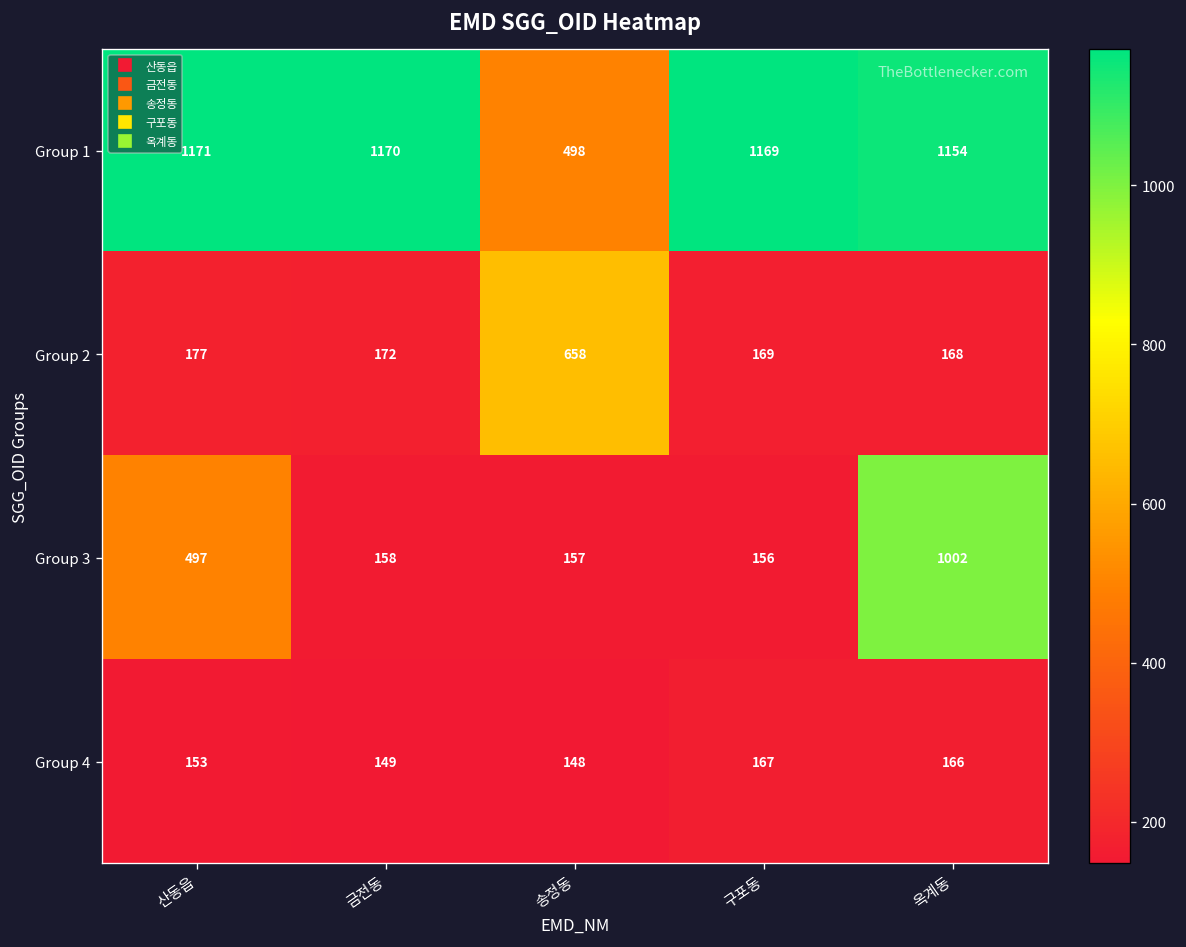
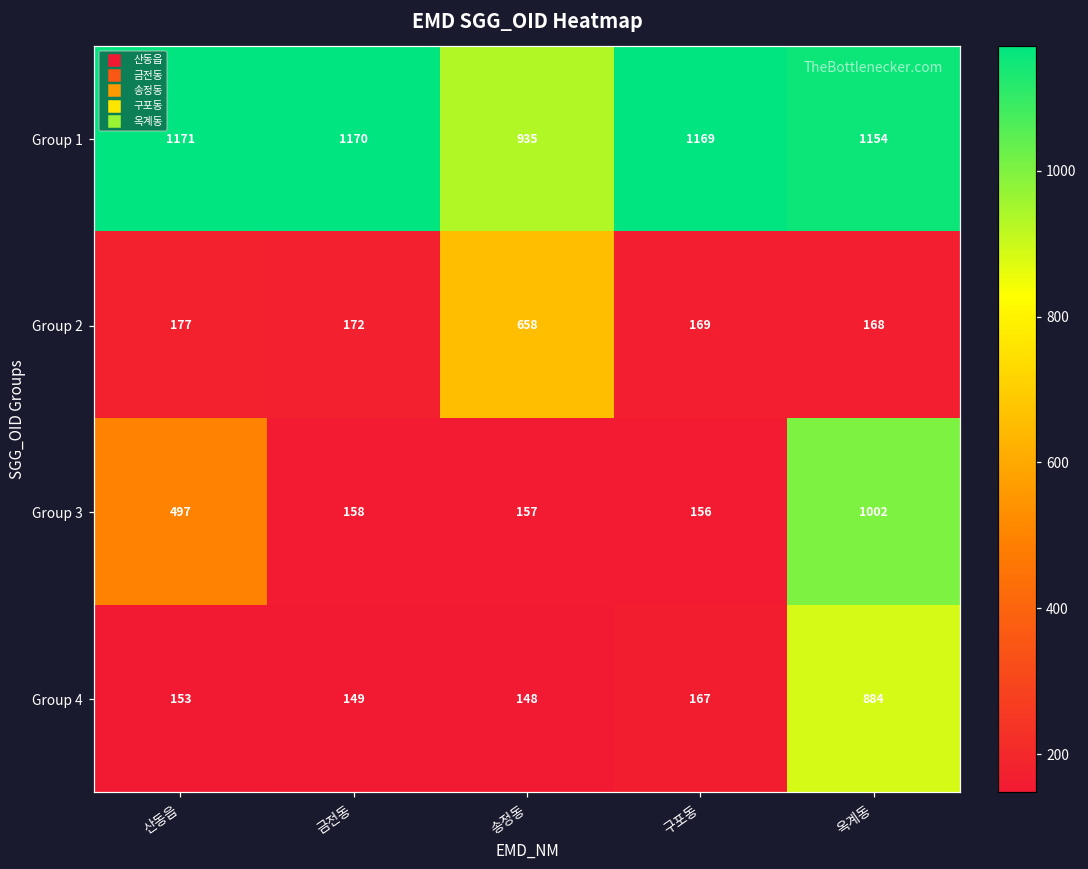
Group 1, 송정동: 498 -> 935
Group 4, 옥계동: 166 -> 884
